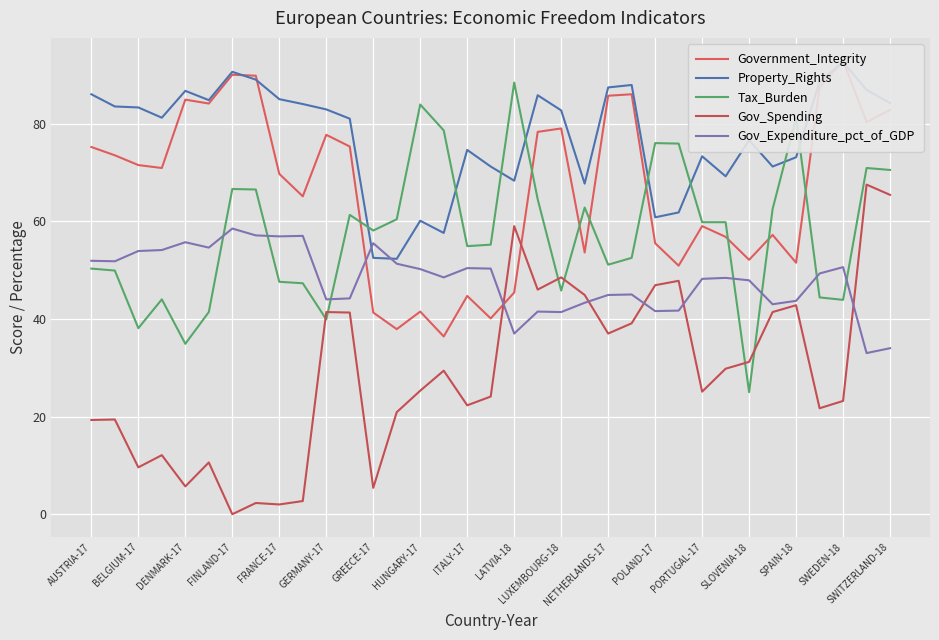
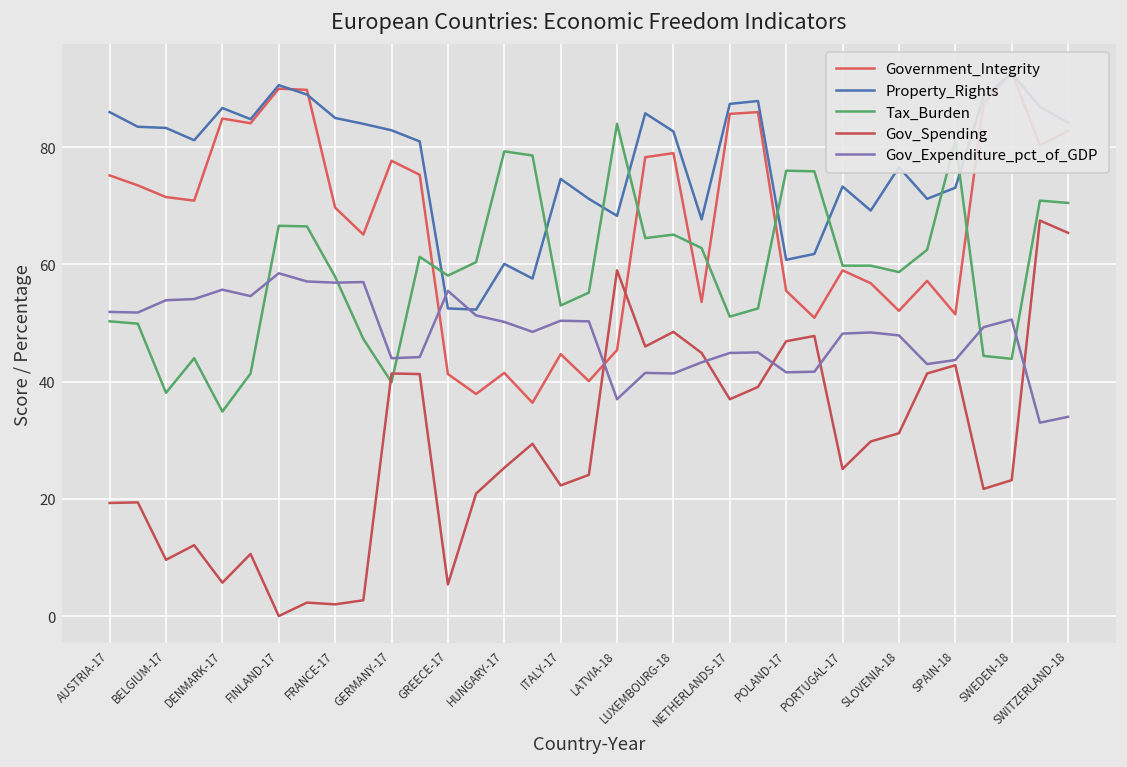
Tax_Burden, FRANCE-17: 48 -> 58
Tax_Burden, HUNGARY-17: 84 -> 79
Tax_Burden, ITALY-17: 55 -> 53
Tax_Burden, LATVIA-18: 88 -> 84
Tax_Burden, LUXEMBOURG-18: 46 -> 65
Tax_Burden, SLOVENIA-18: 25 -> 59
